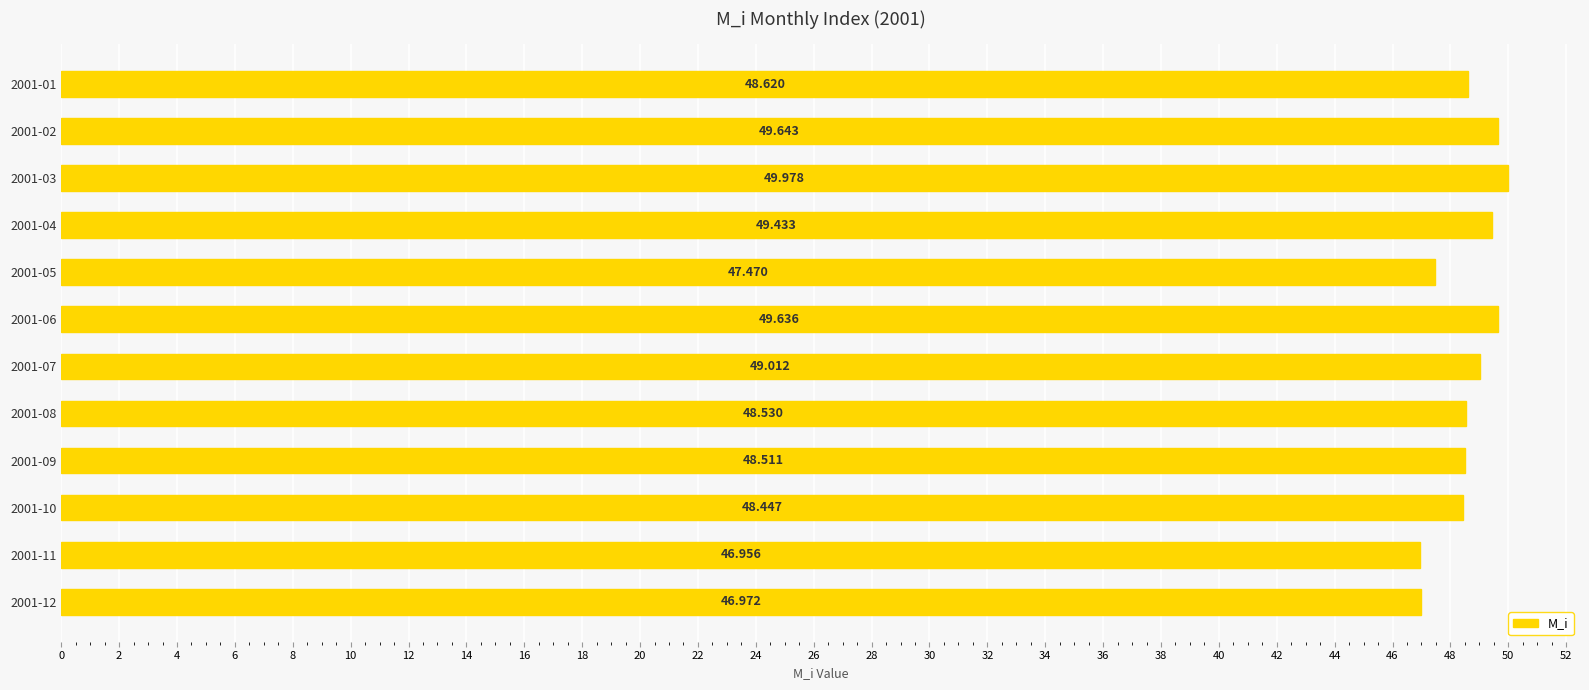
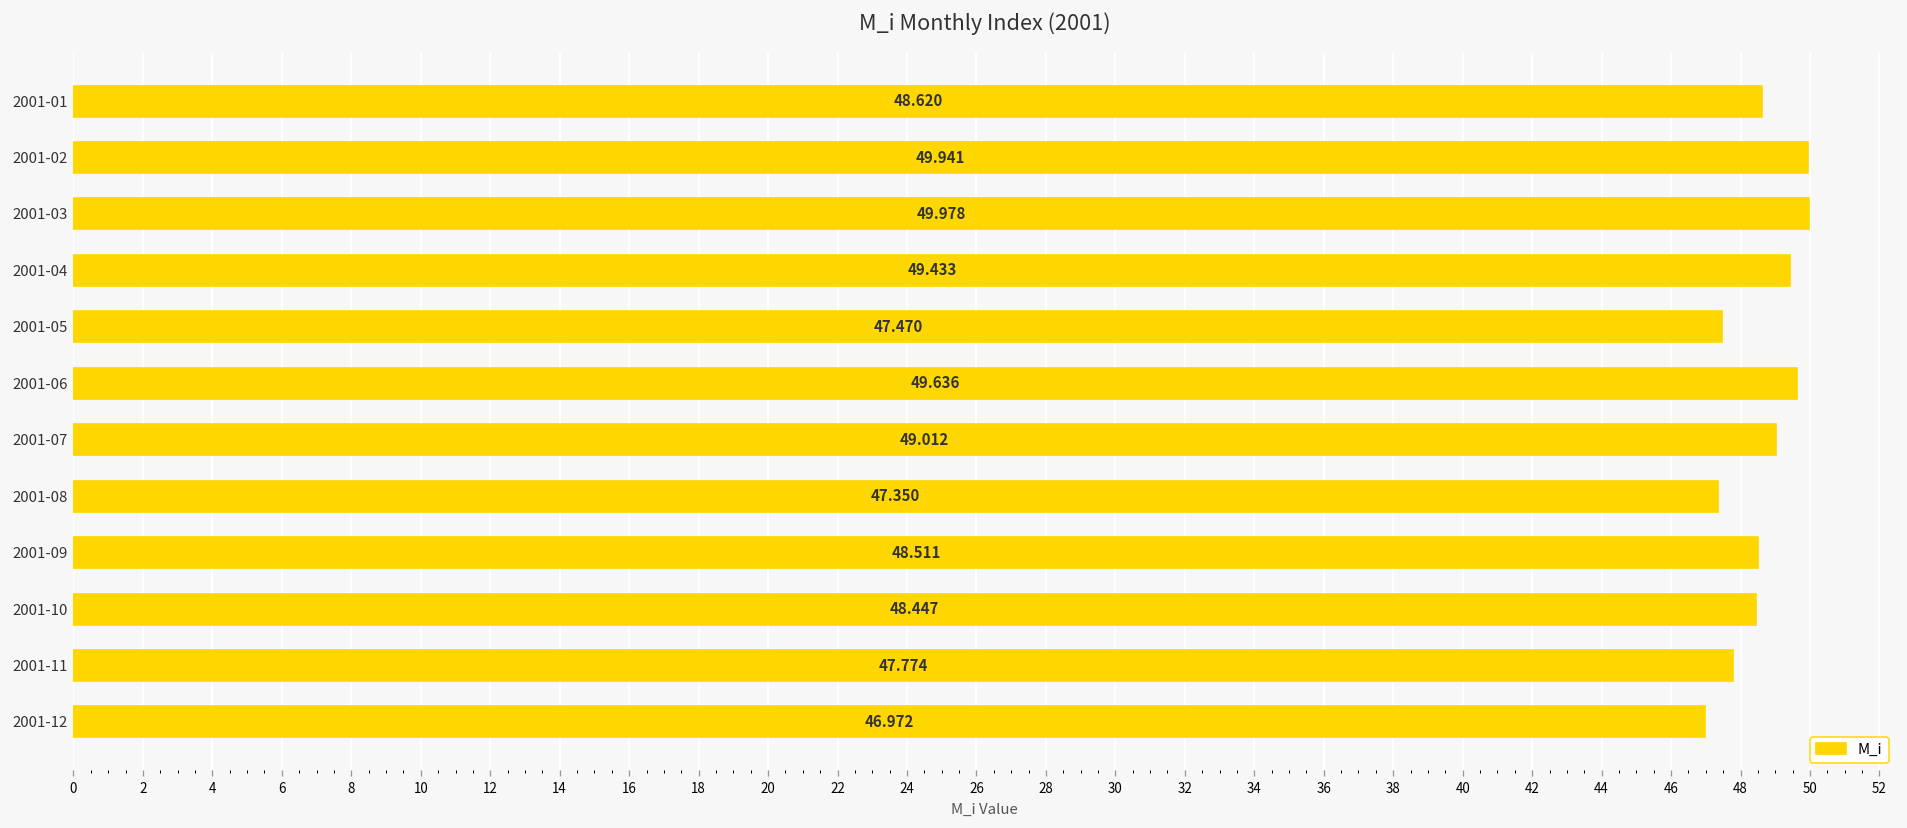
2001-02: 49.643 -> 49.941
2001-08: 48.530 -> 47.350
2001-11: 46.956 -> 47.774
